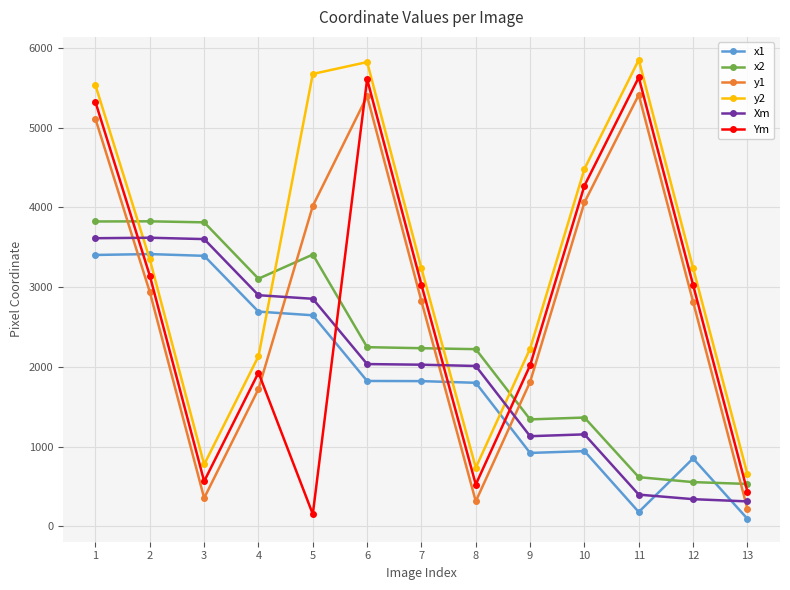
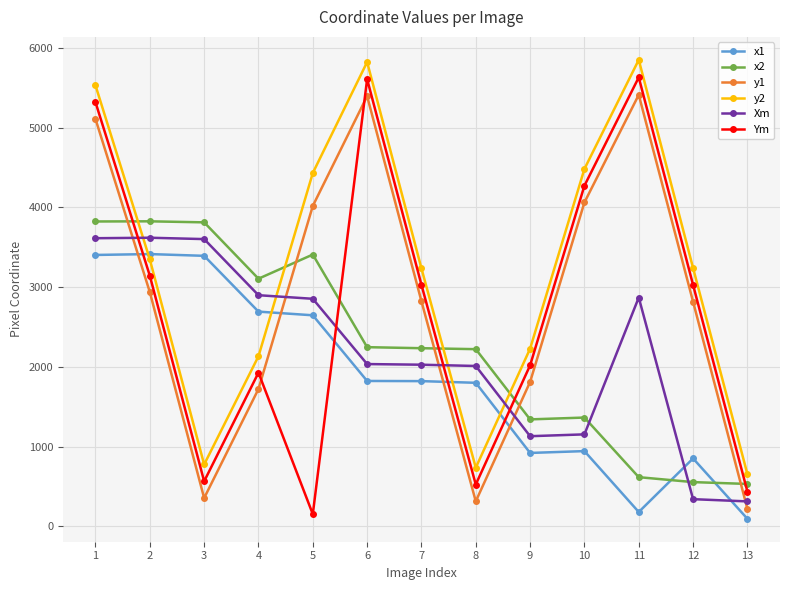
y2, 5: 5700 -> 4400
Xm, 11: 400 -> 2900
